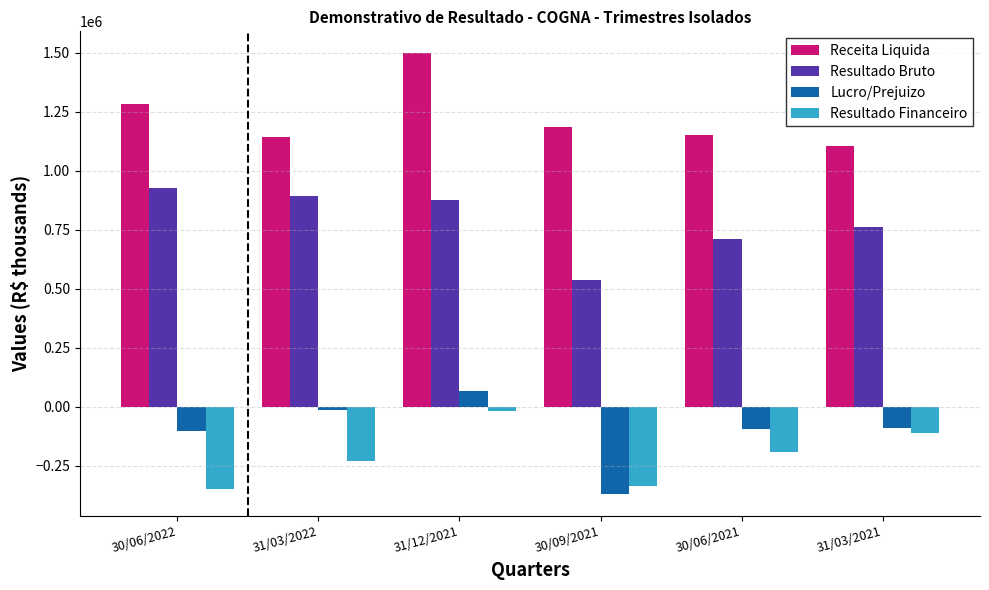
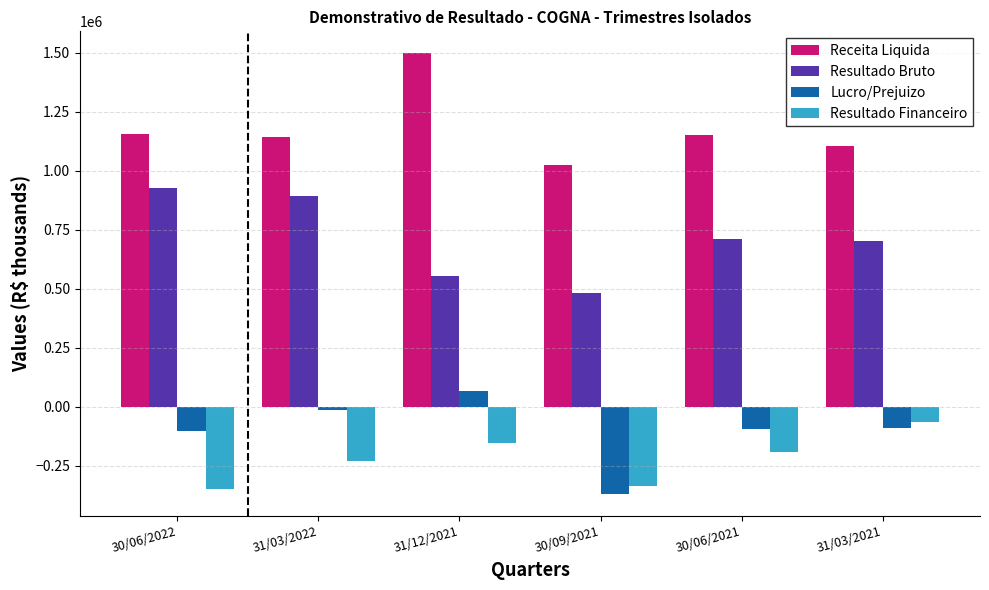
Receita Liquida, 30/06/2022: 1280000 -> 1160000
Resultado Bruto, 31/12/2021: 880000 -> 550000
Resultado Financeiro, 31/12/2021: -20000 -> -160000
Receita Liquida, 30/09/2021: 1190000 -> 1020000
Resultado Bruto, 30/09/2021: 540000 -> 480000
Resultado Bruto, 31/03/2021: 760000 -> 700000
Resultado Financeiro, 31/03/2021: -110000 -> -70000
